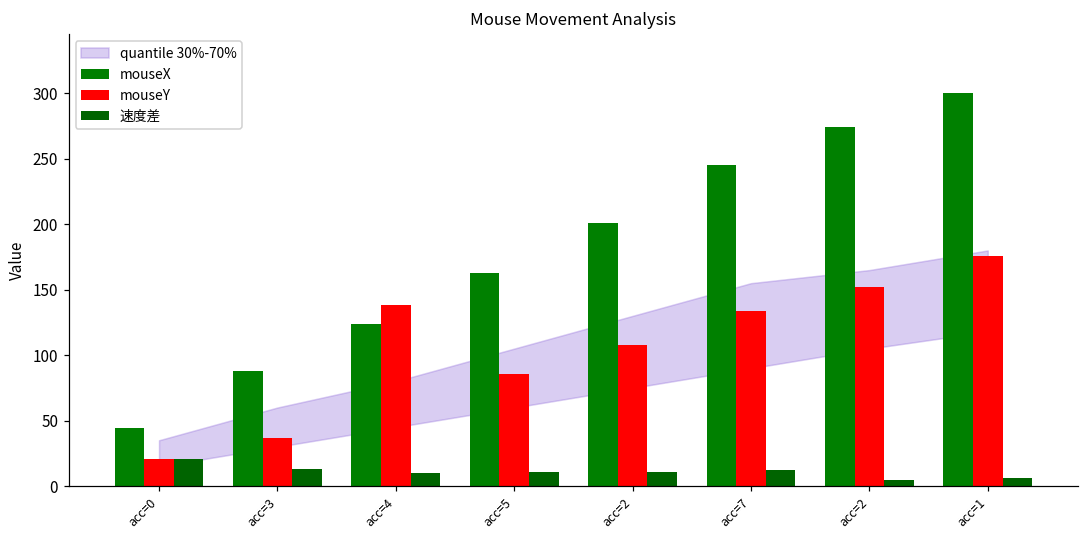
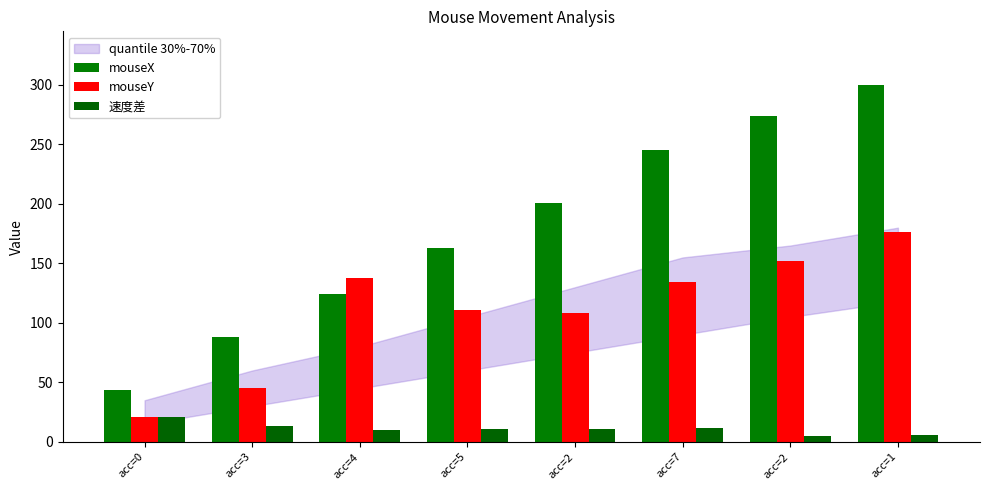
mouseY, acc=3: 37 -> 45
mouseY, acc=5: 86 -> 111
